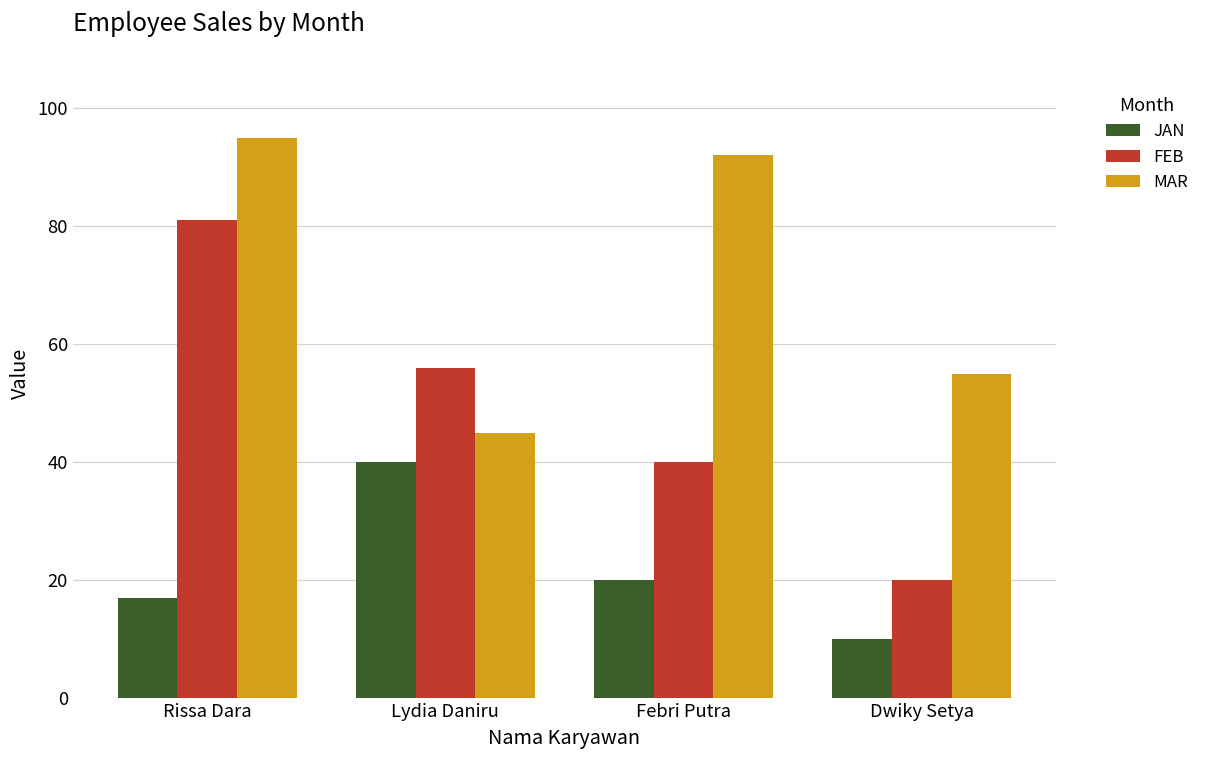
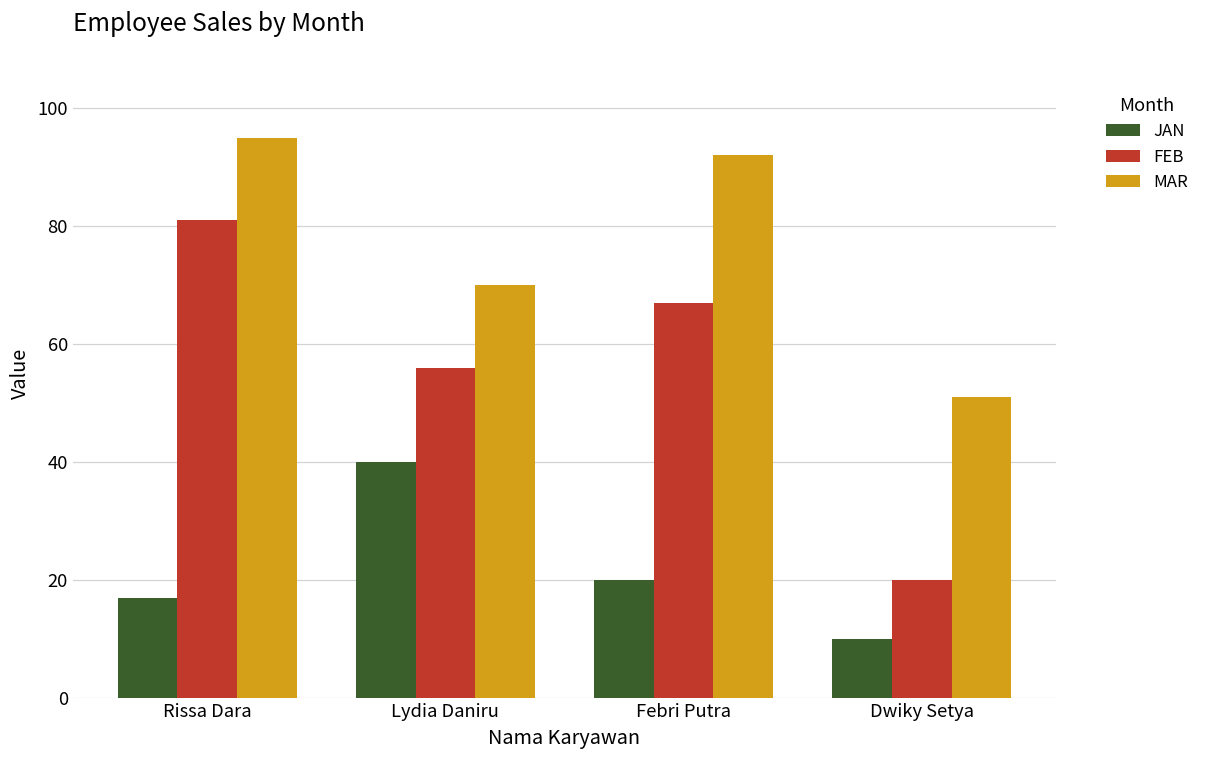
MAR, Lydia Daniru: 45 -> 70
FEB, Febri Putra: 40 -> 67
MAR, Dwiky Setya: 55 -> 51
